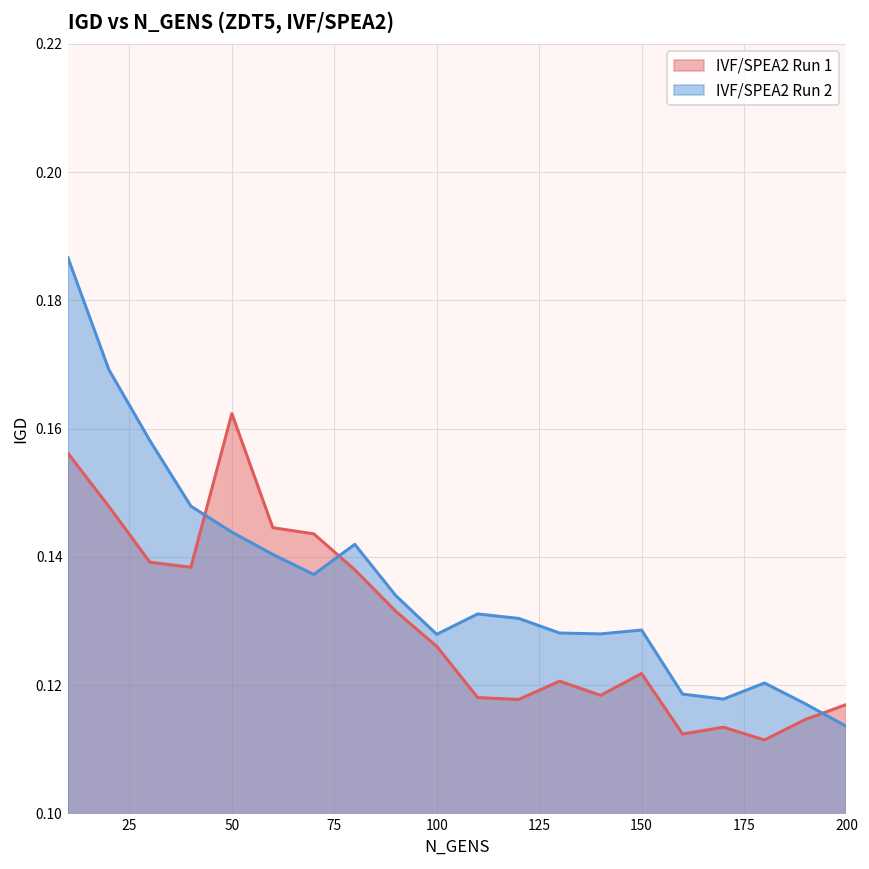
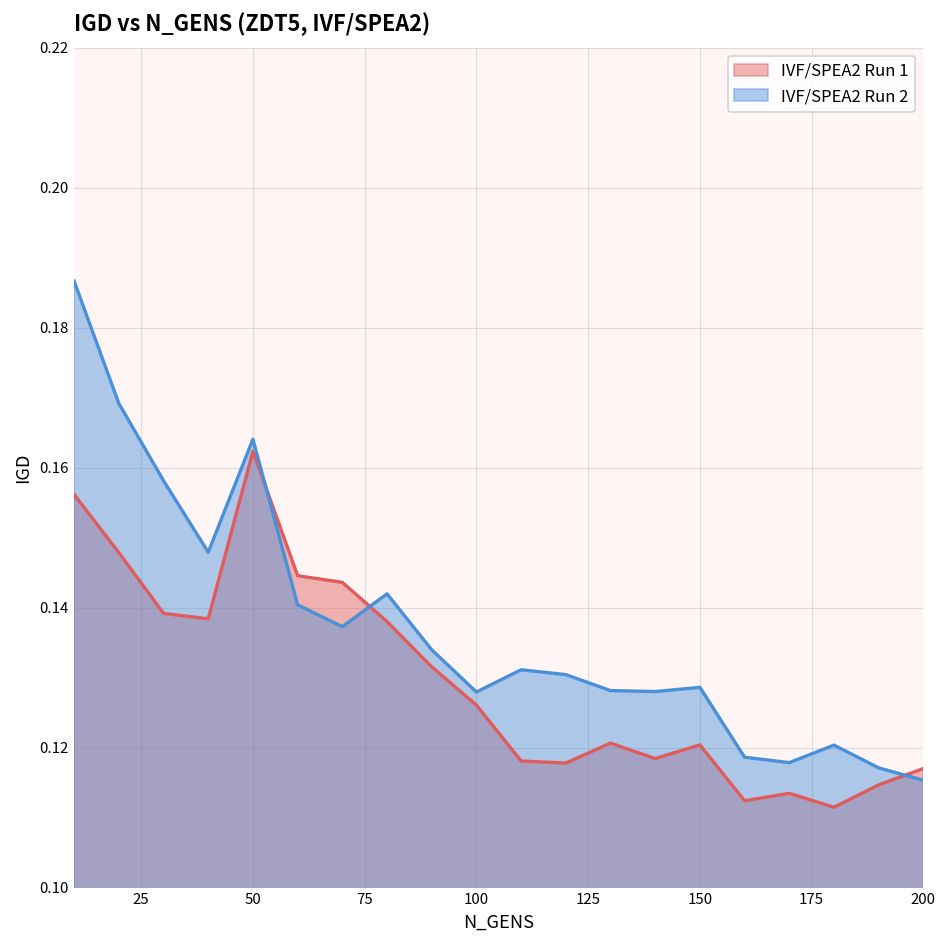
IVF/SPEA2 Run 2, 50: 0.144 -> 0.164
IVF/SPEA2 Run 1, 150: 0.122 -> 0.120
IVF/SPEA2 Run 2, 200: 0.114 -> 0.115
